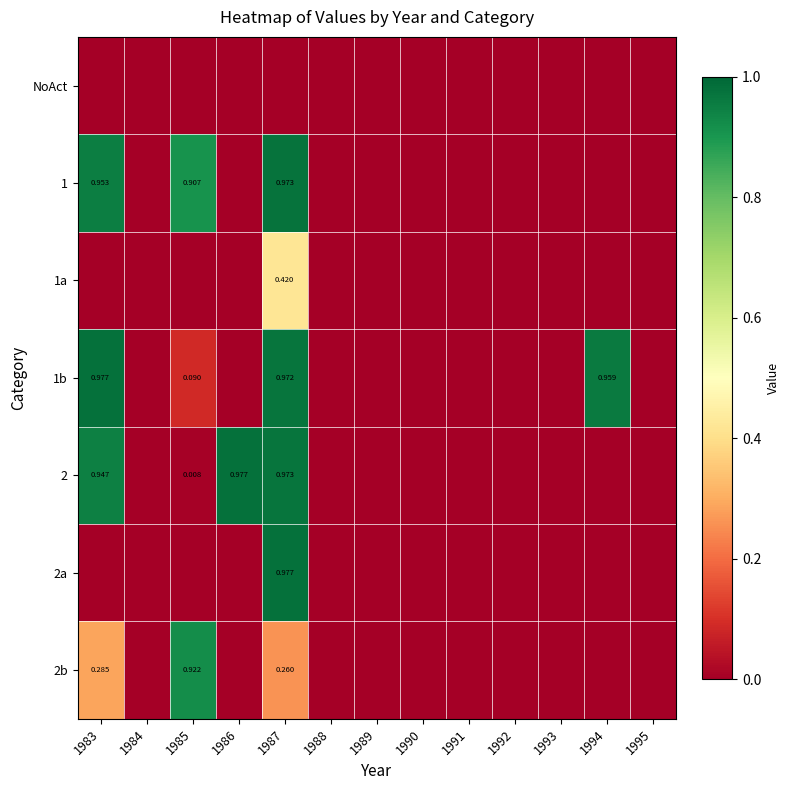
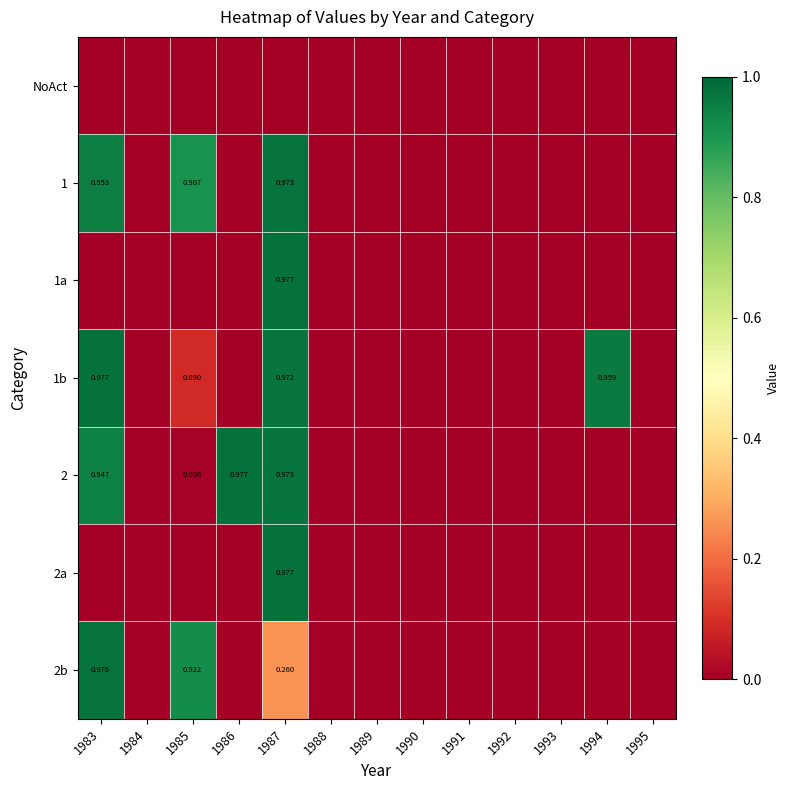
1a, 1987: 0.420 -> 0.977
2b, 1983: 0.285 -> 0.976
